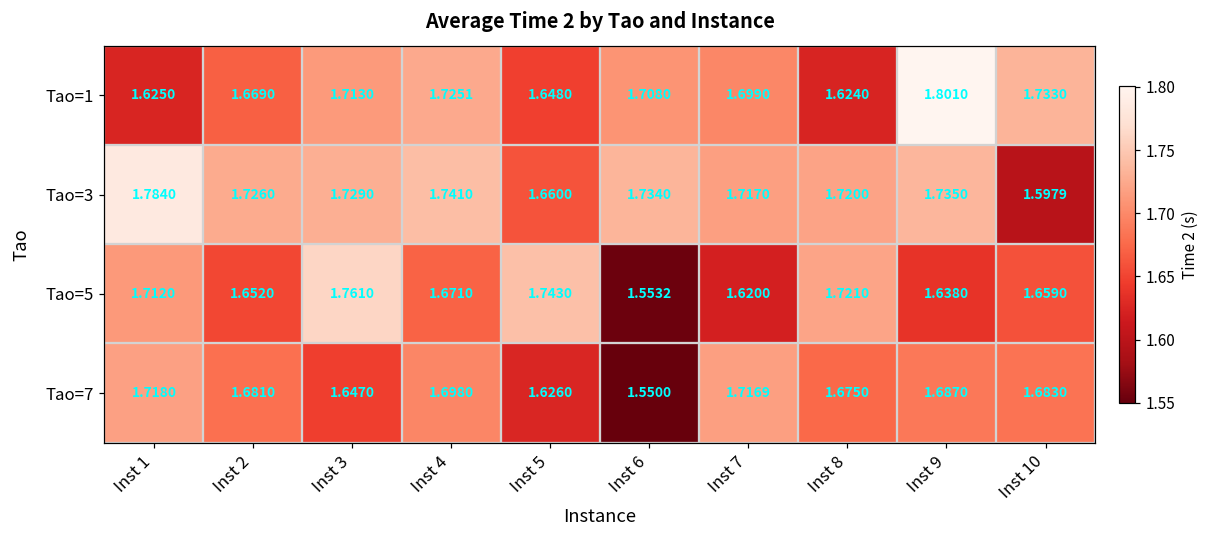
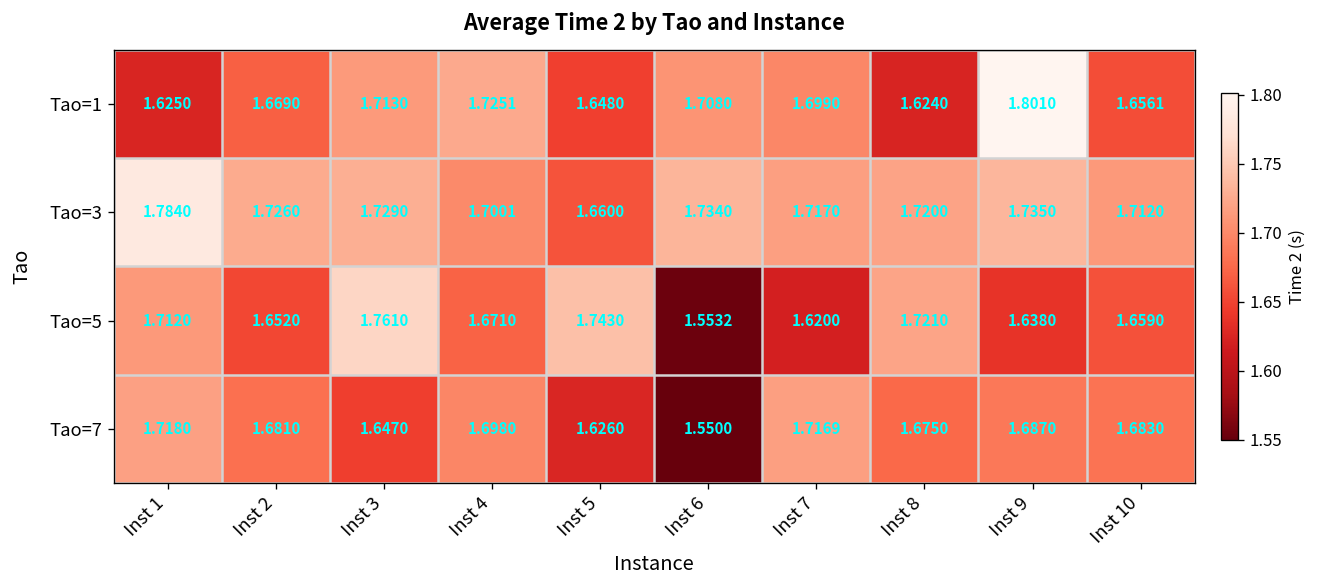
Tao=1, Inst 10: 1.7330 -> 1.6561
Tao=3, Inst 4: 1.7410 -> 1.7001
Tao=3, Inst 10: 1.5979 -> 1.7120
